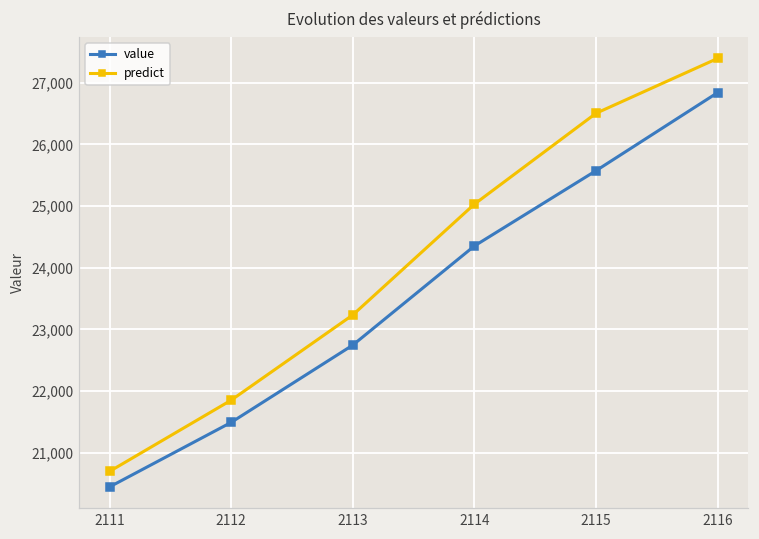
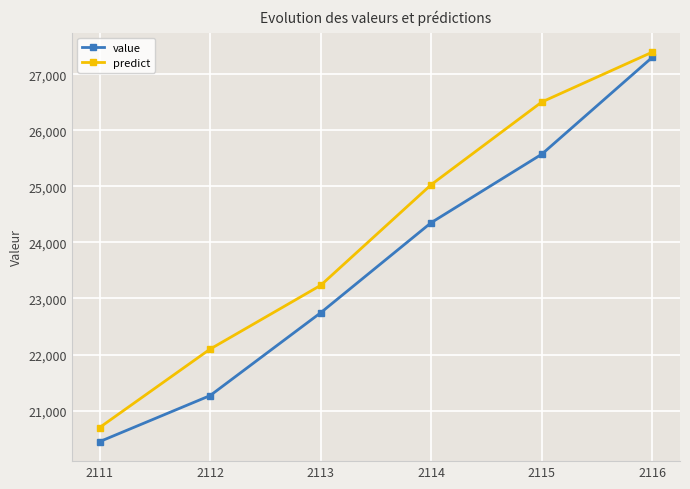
value, 2112: 21,500 -> 21,300
predict, 2112: 21,900 -> 22,100
value, 2116: 26,800 -> 27,300
